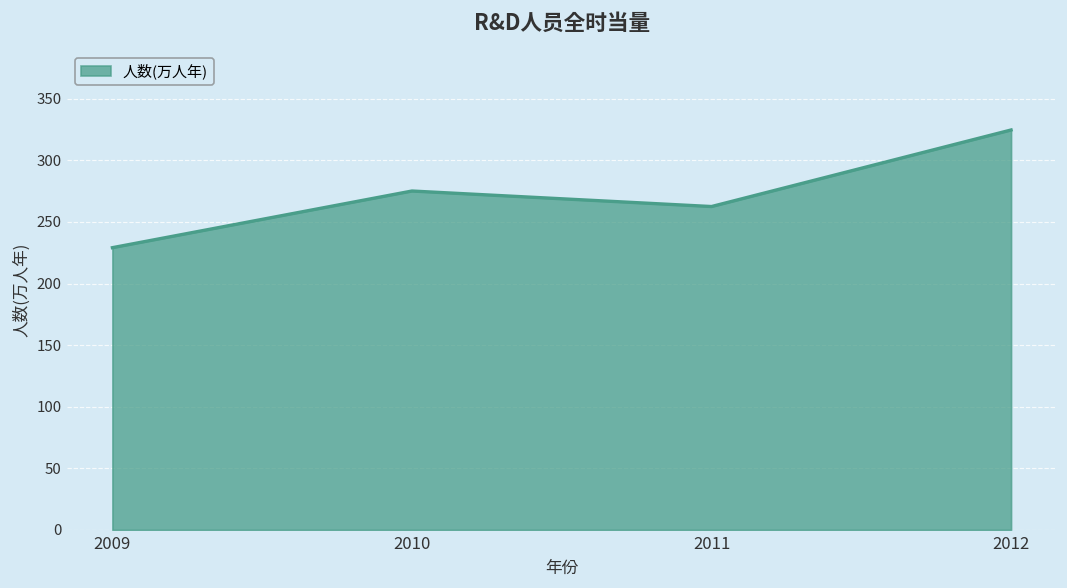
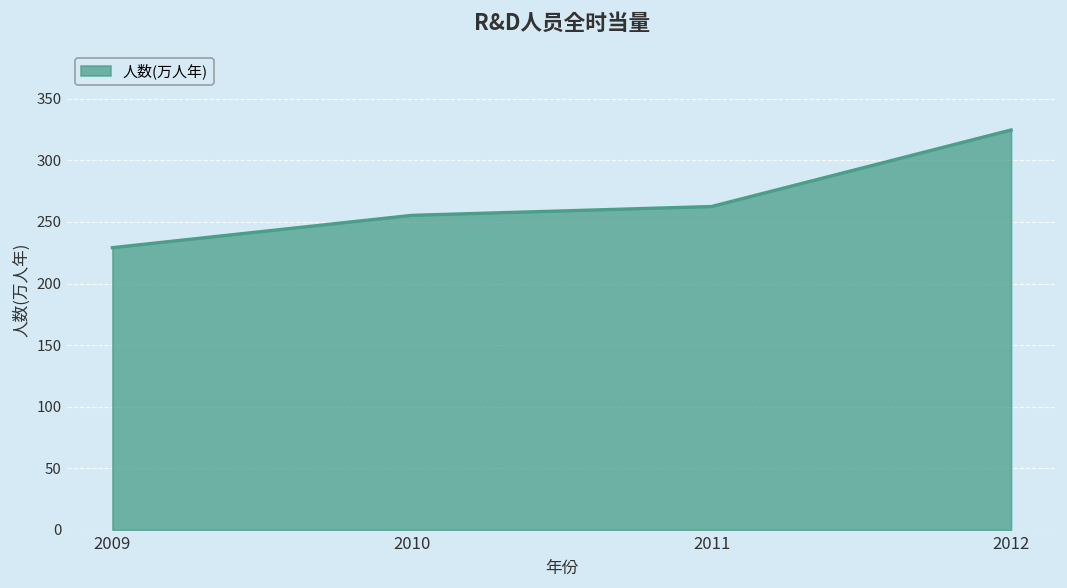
2010: 275 -> 255
